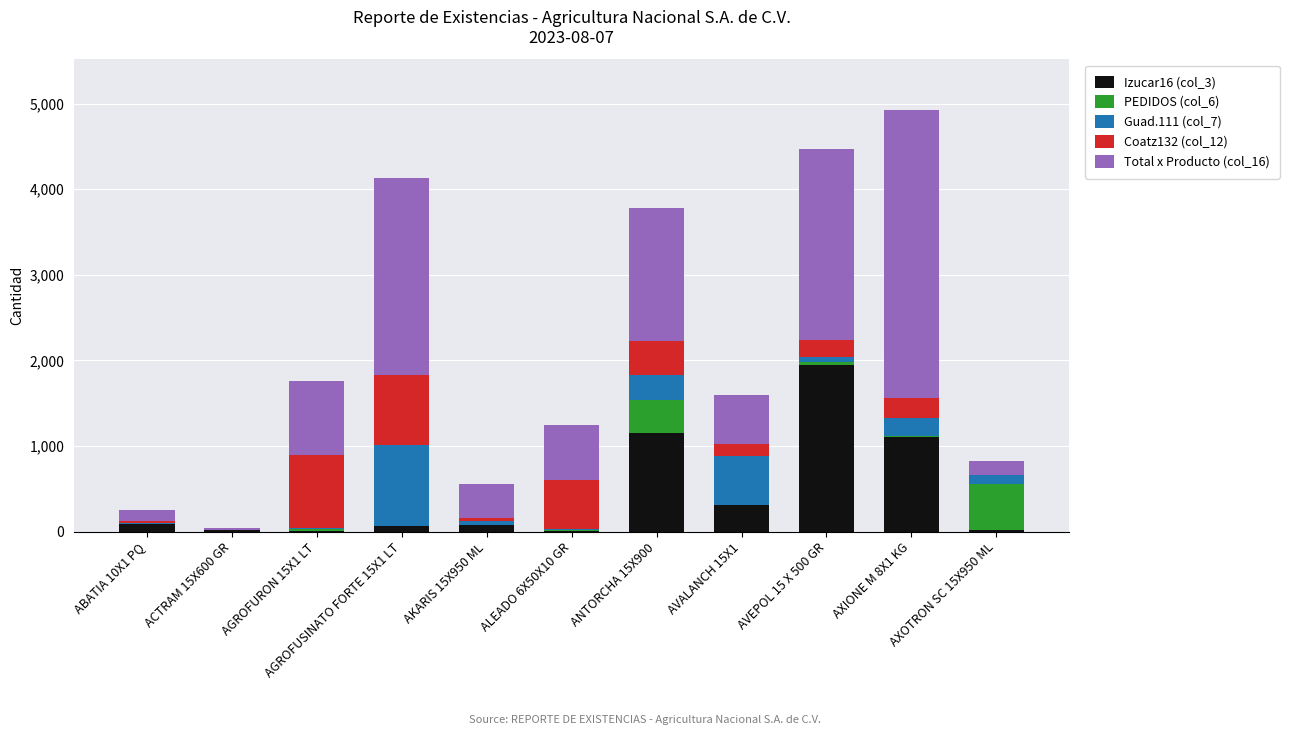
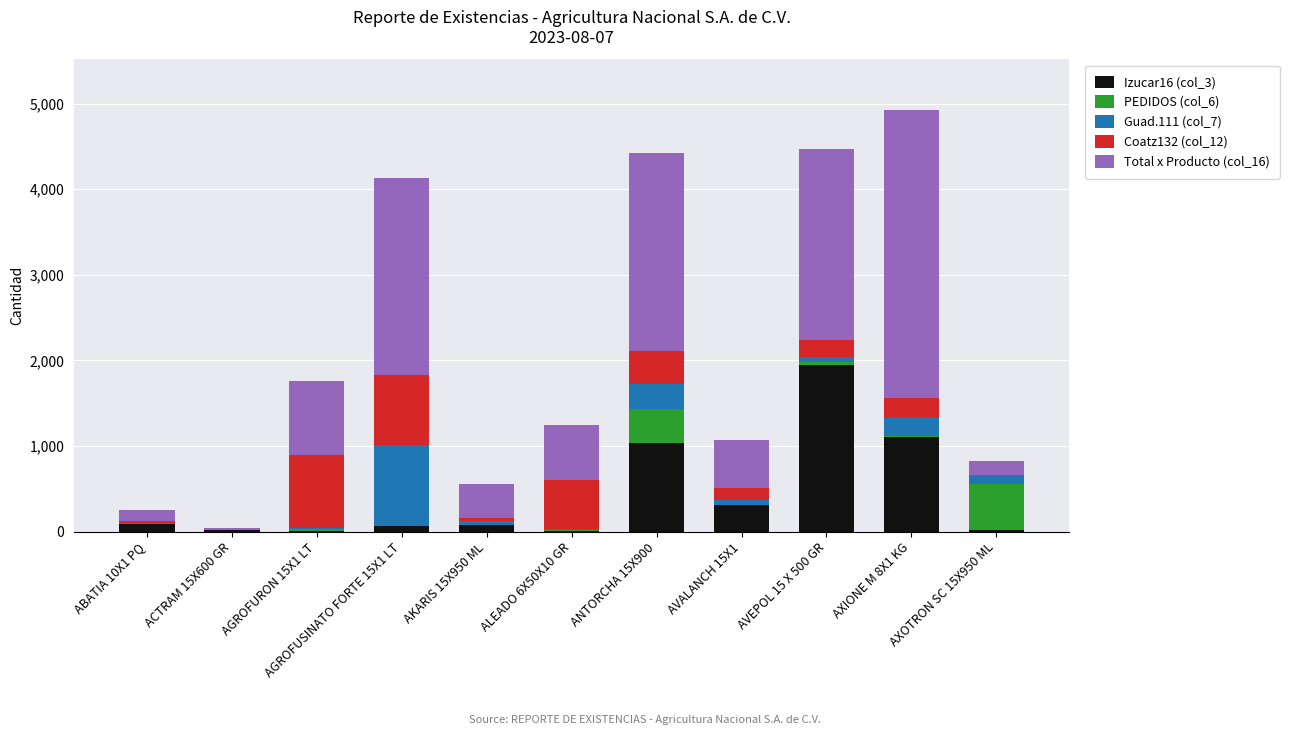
Izucar16 (col_3), ANTORCHA 15X900: 1,100 -> 1,000
Total x Producto (col_16), ANTORCHA 15X900: 1,600 -> 2,300
Guad.111 (col_7), AVALANCH 15X1: 600 -> 100
